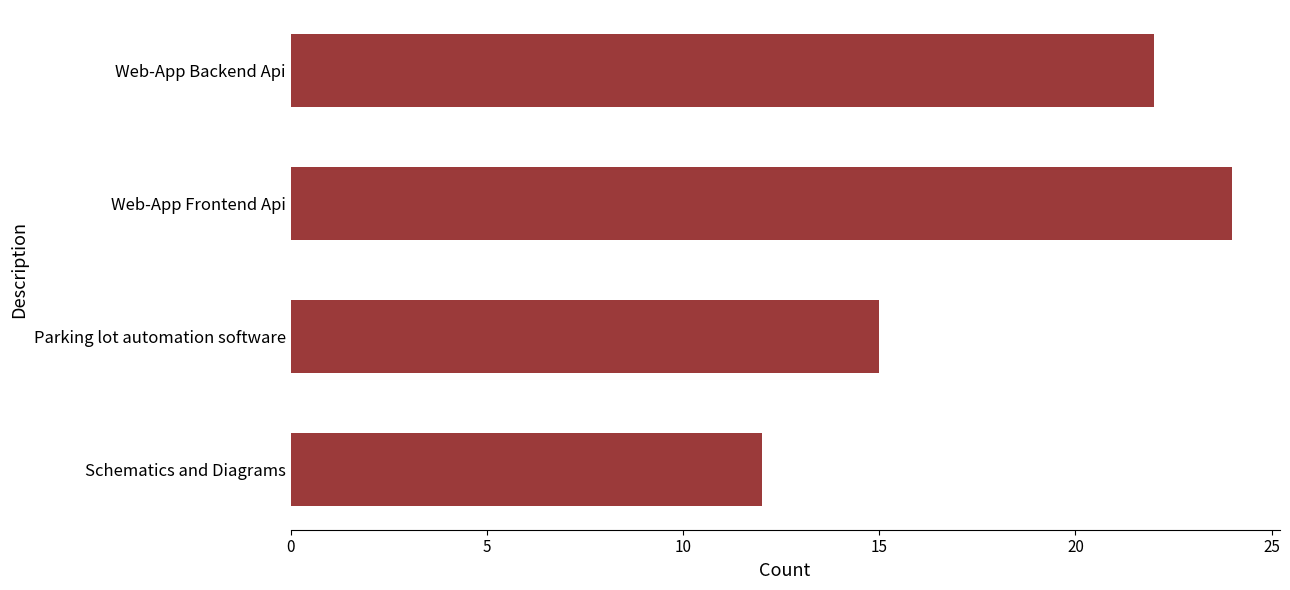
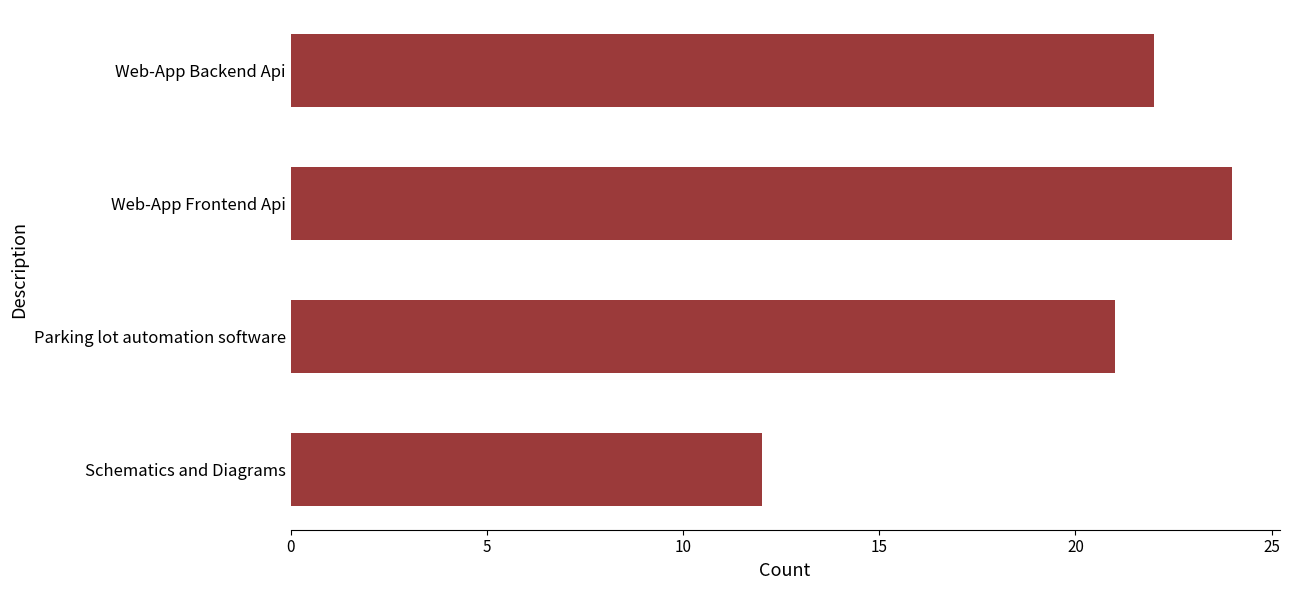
Parking lot automation software: 15 -> 21
